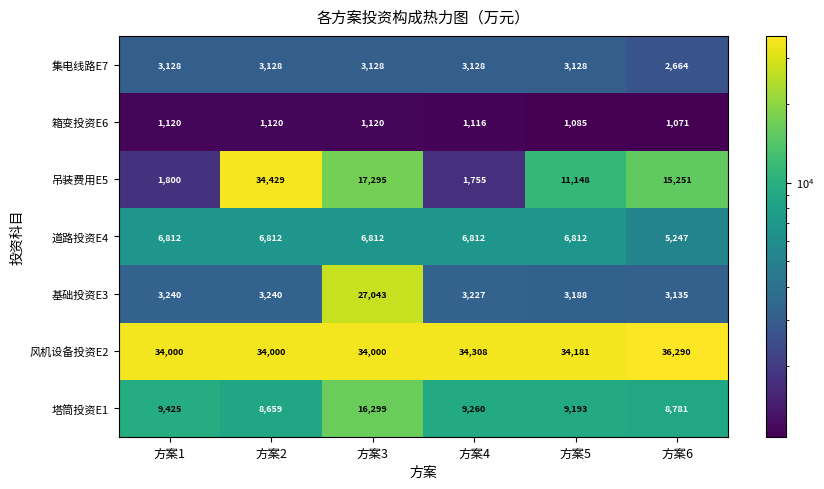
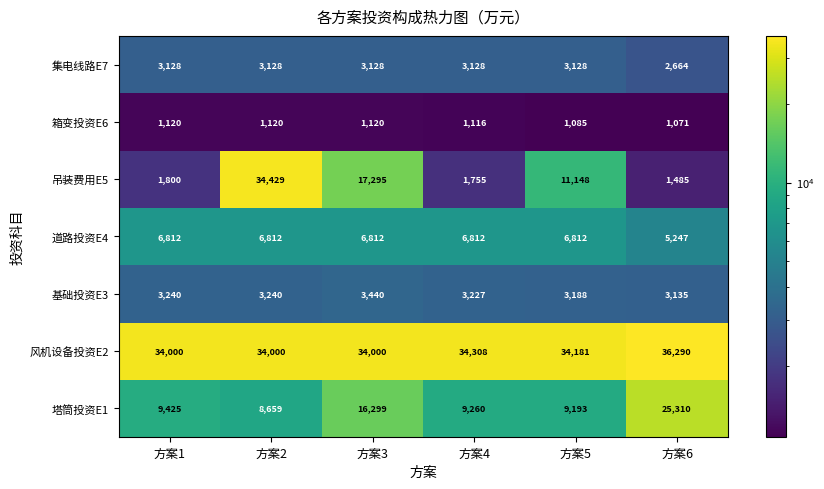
吊装费用E5, 方案6: 15,251 -> 1,485
基础投资E3, 方案3: 27,043 -> 3,440
塔筒投资E1, 方案6: 8,781 -> 25,310
